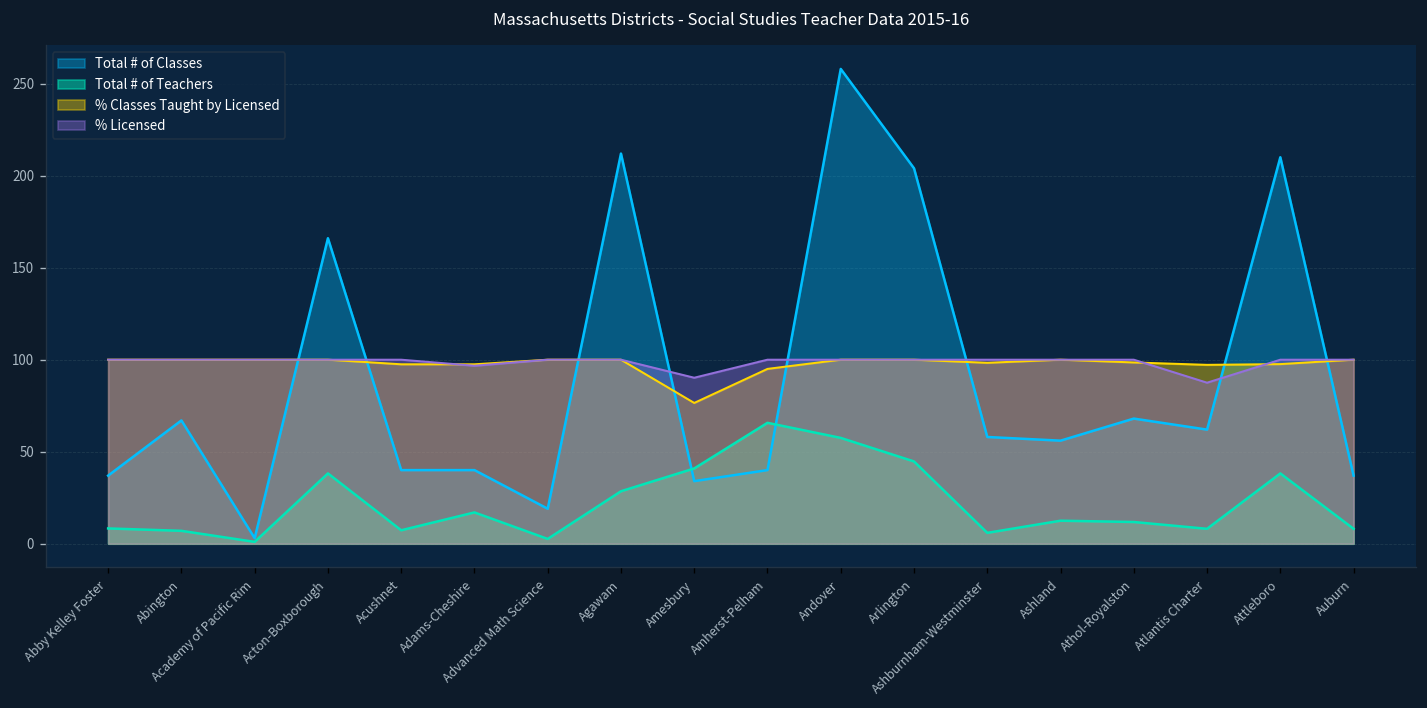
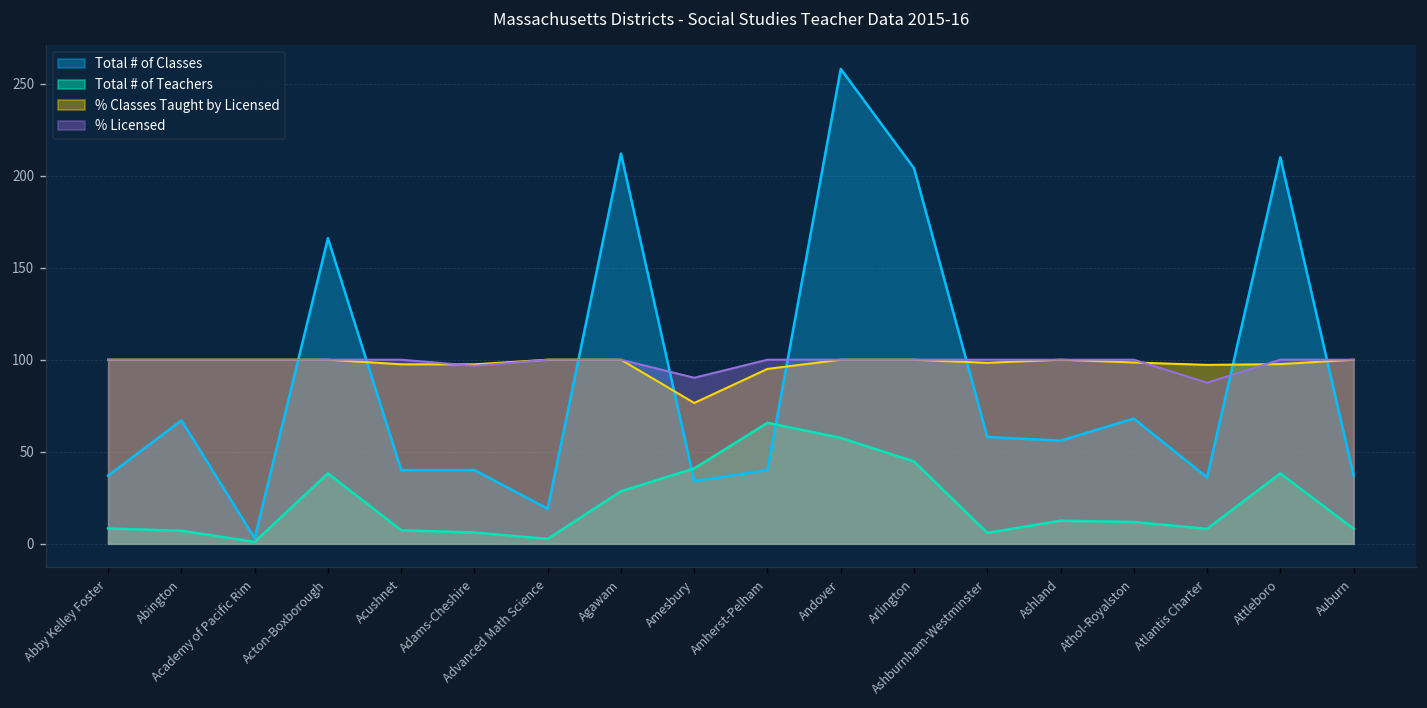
Total # of Teachers, Adams-Cheshire: 17 -> 6
Total # of Classes, Atlantis Charter: 62 -> 36
